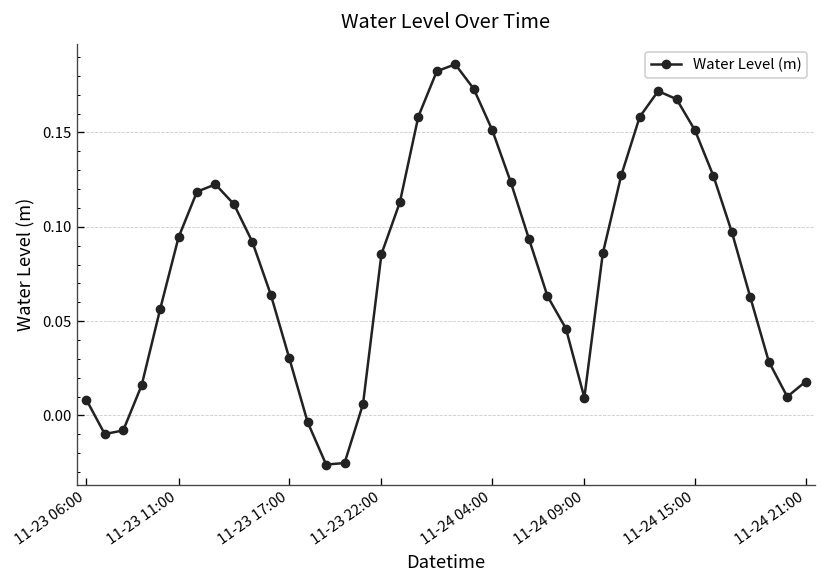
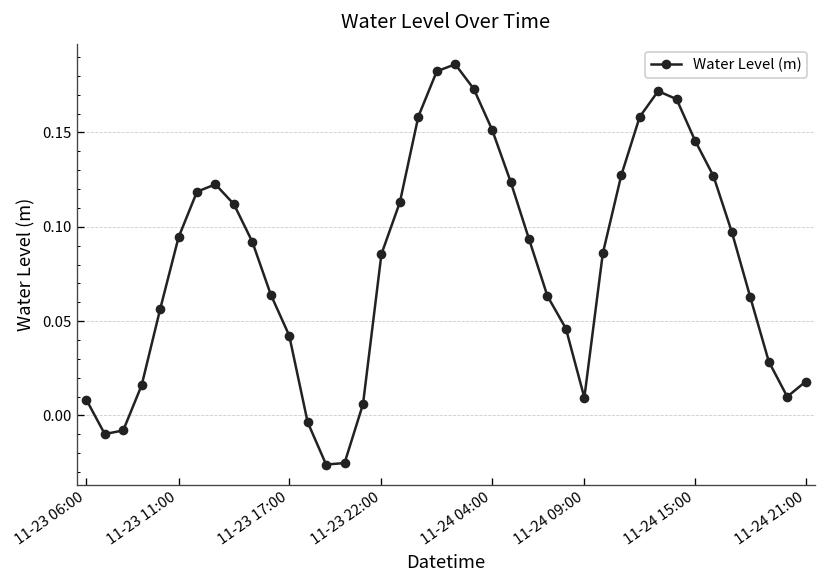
11-23 17:00: 0.030 -> 0.042
11-24 15:00: 0.151 -> 0.146
